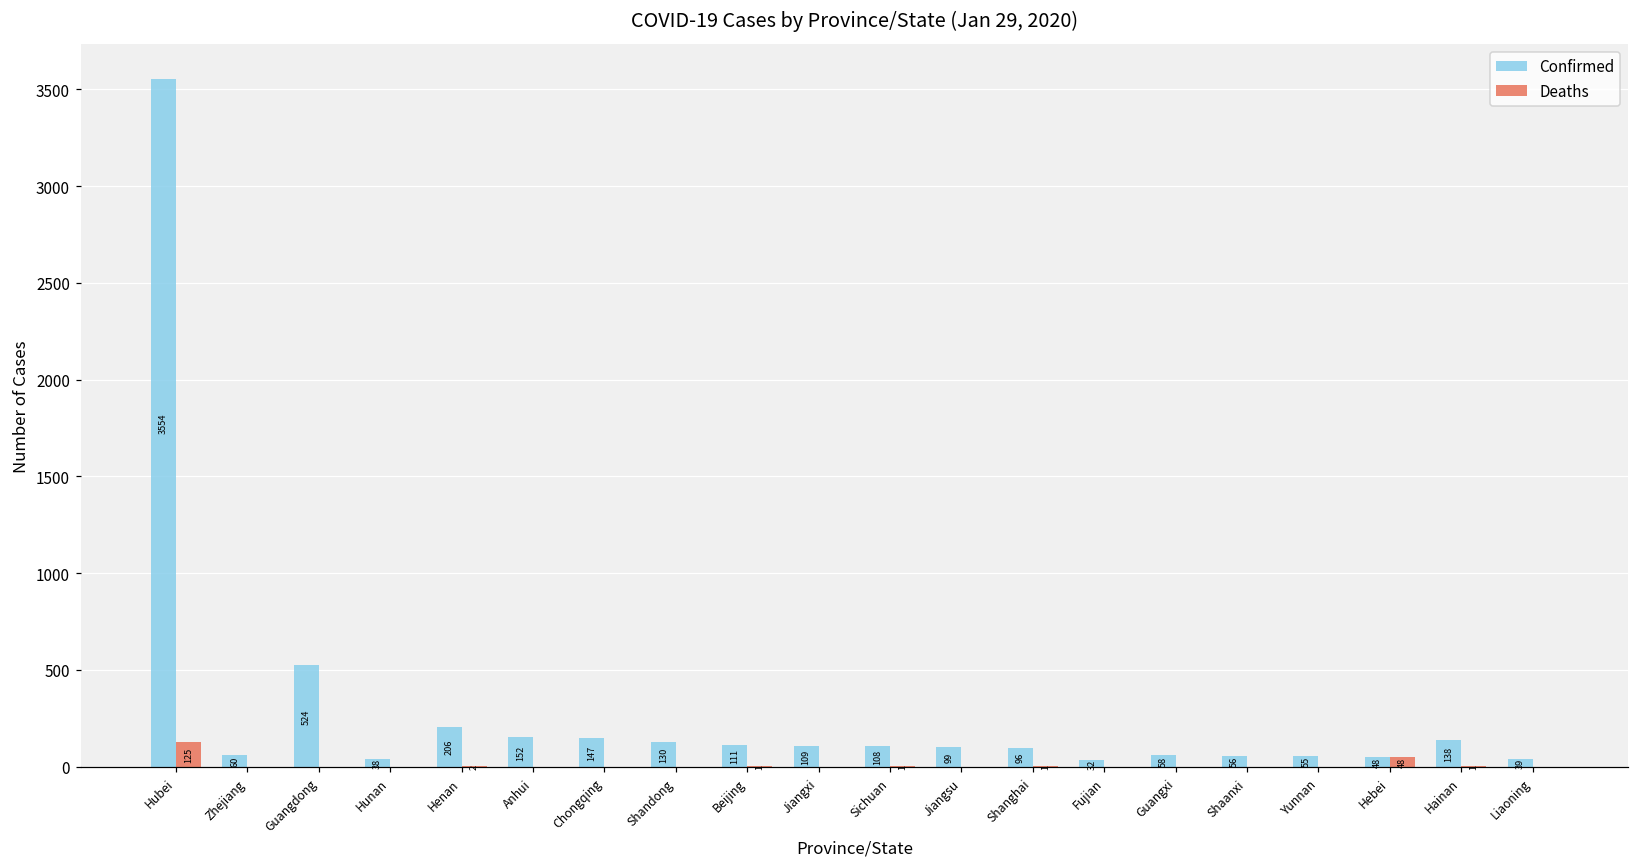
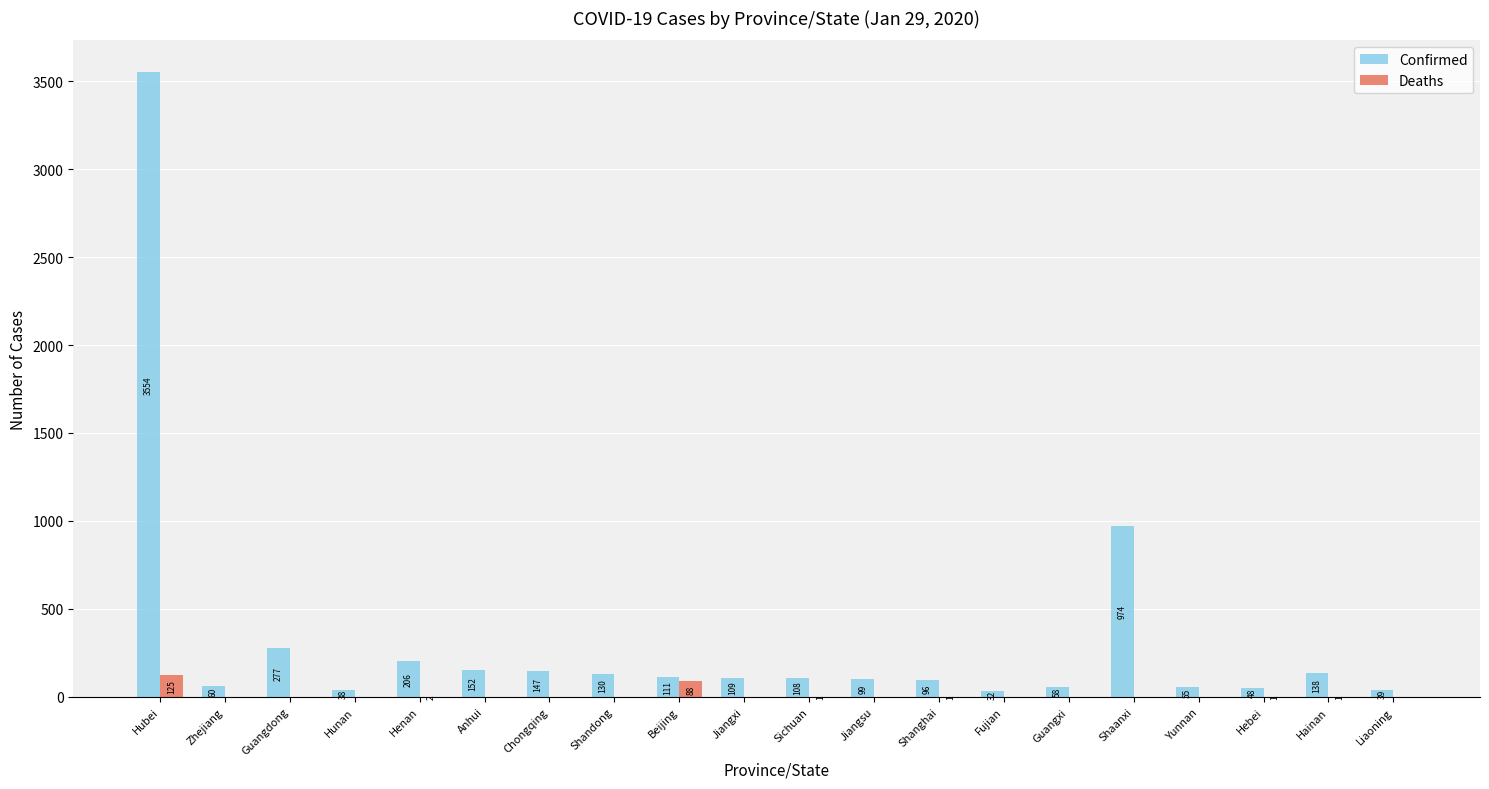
Confirmed, Guangdong: 524 -> 277
Deaths, Beijing: 1 -> 88
Confirmed, Shaanxi: 56 -> 974
Deaths, Hebei: 48 -> 1
